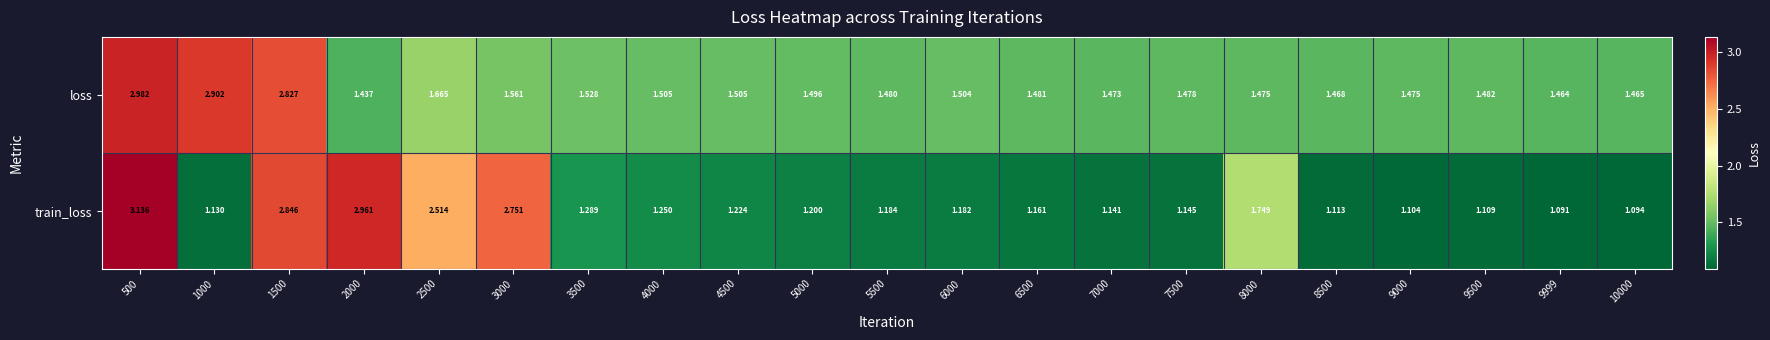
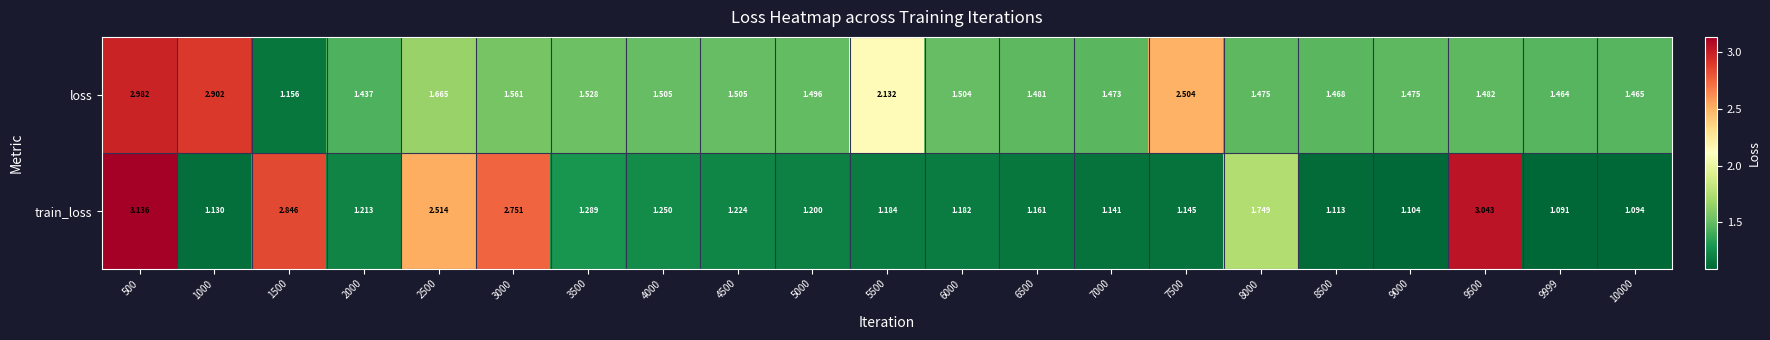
loss, 1500: 2.827 -> 1.156
loss, 5500: 1.480 -> 2.132
loss, 7500: 1.478 -> 2.504
train_loss, 2000: 2.961 -> 1.213
train_loss, 9500: 1.109 -> 3.043
